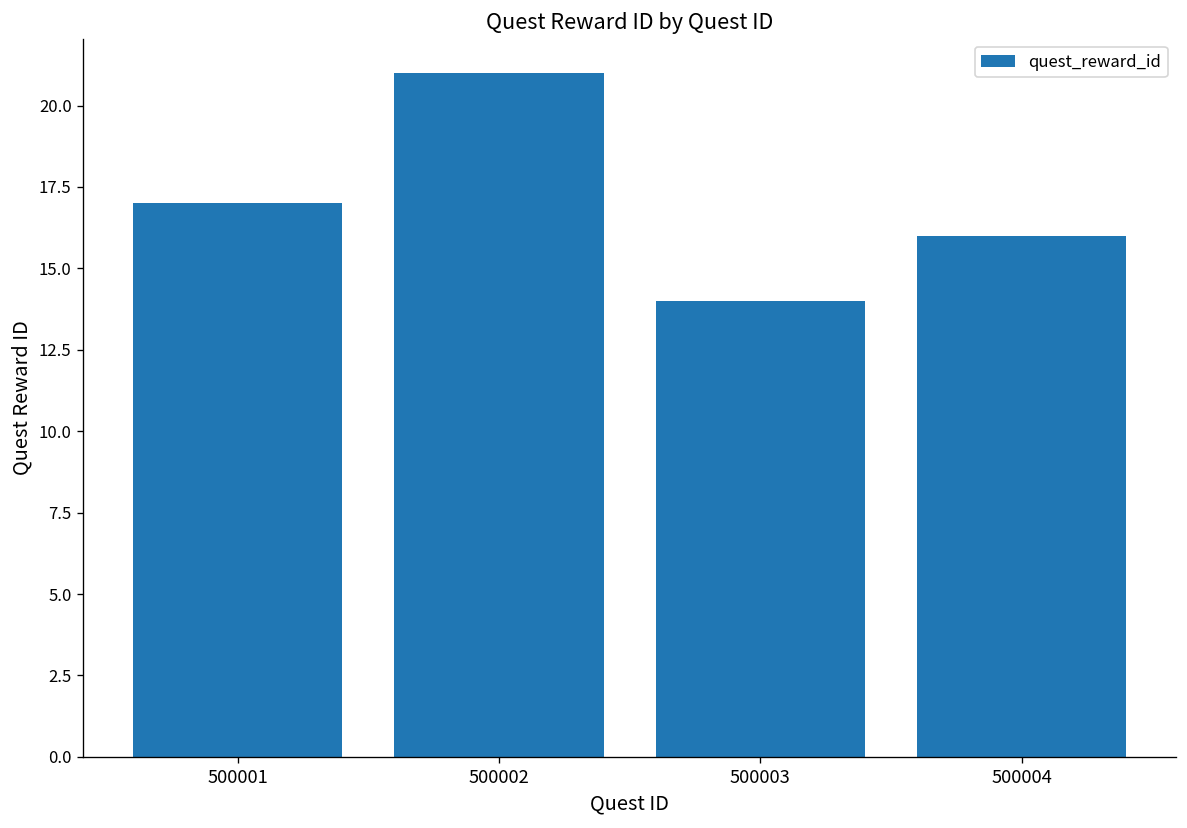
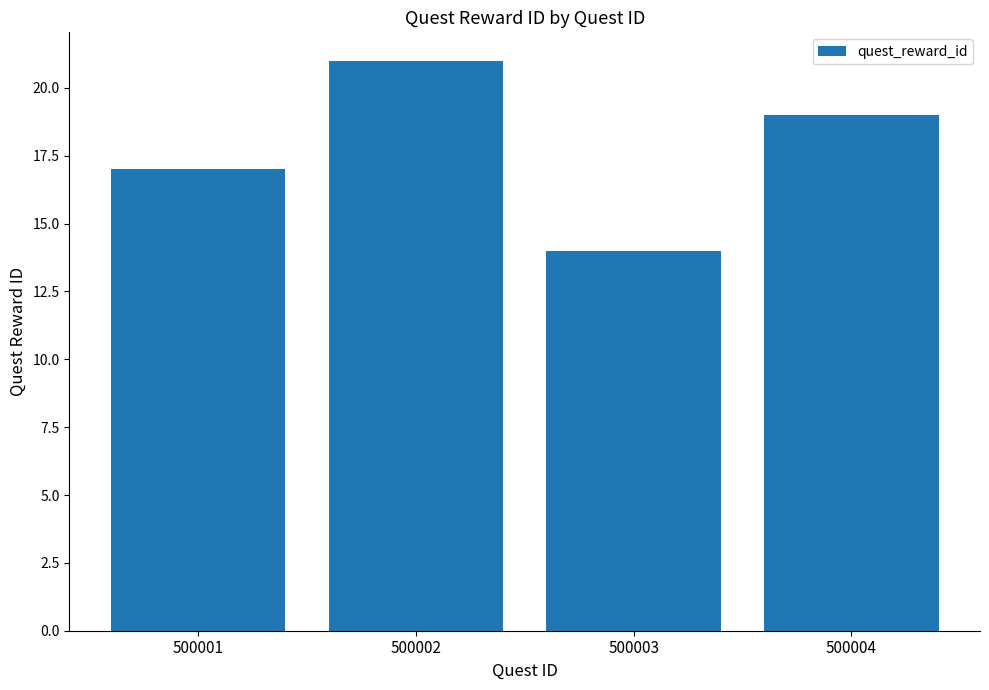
500004: 16 -> 19
